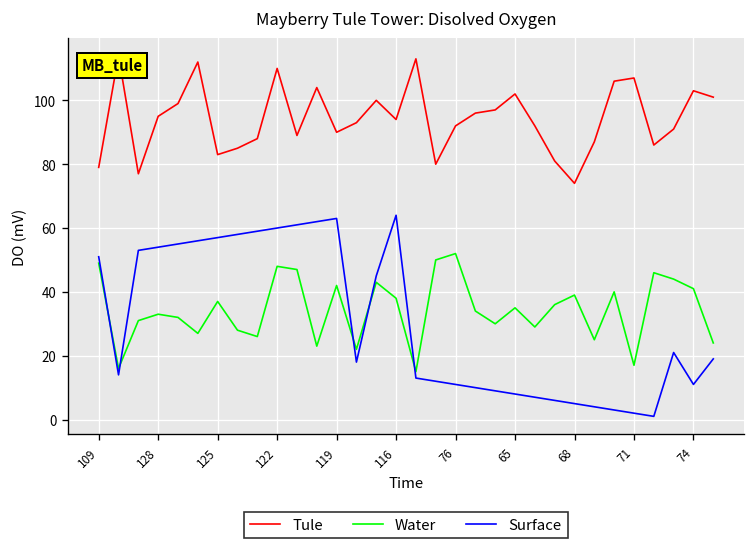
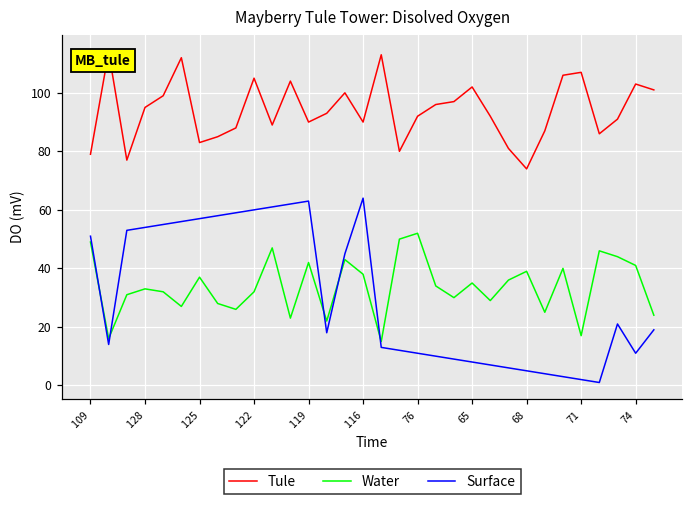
Tule, 122: 110 -> 105
Water, 122: 48 -> 32
Tule, 116: 94 -> 90
